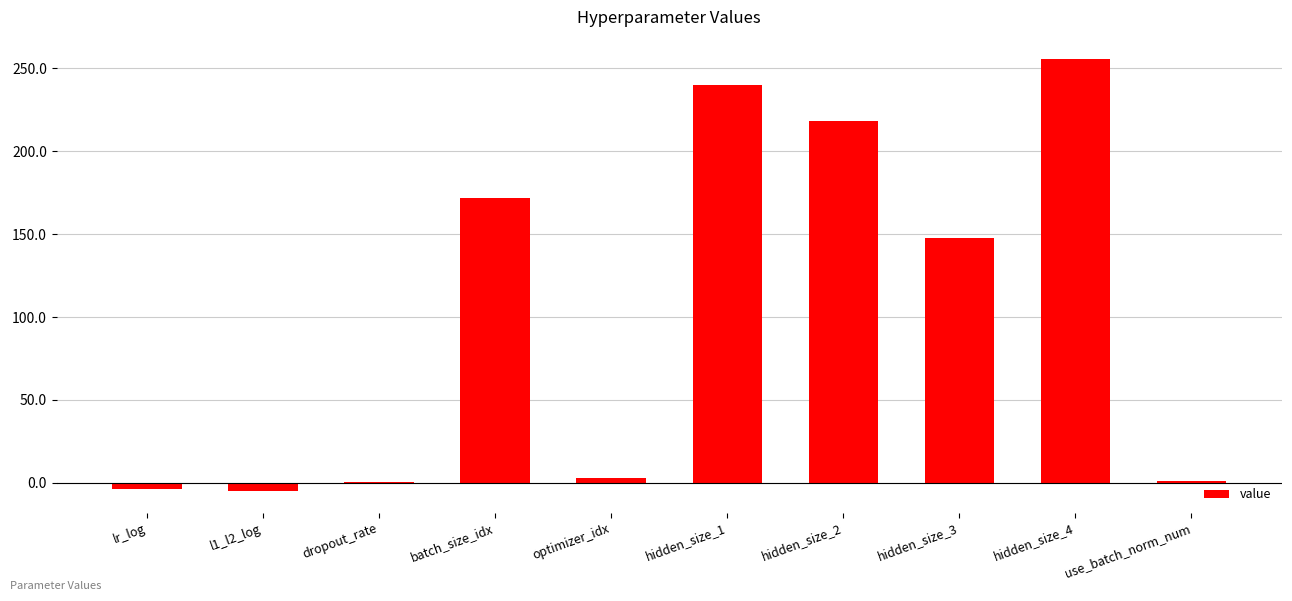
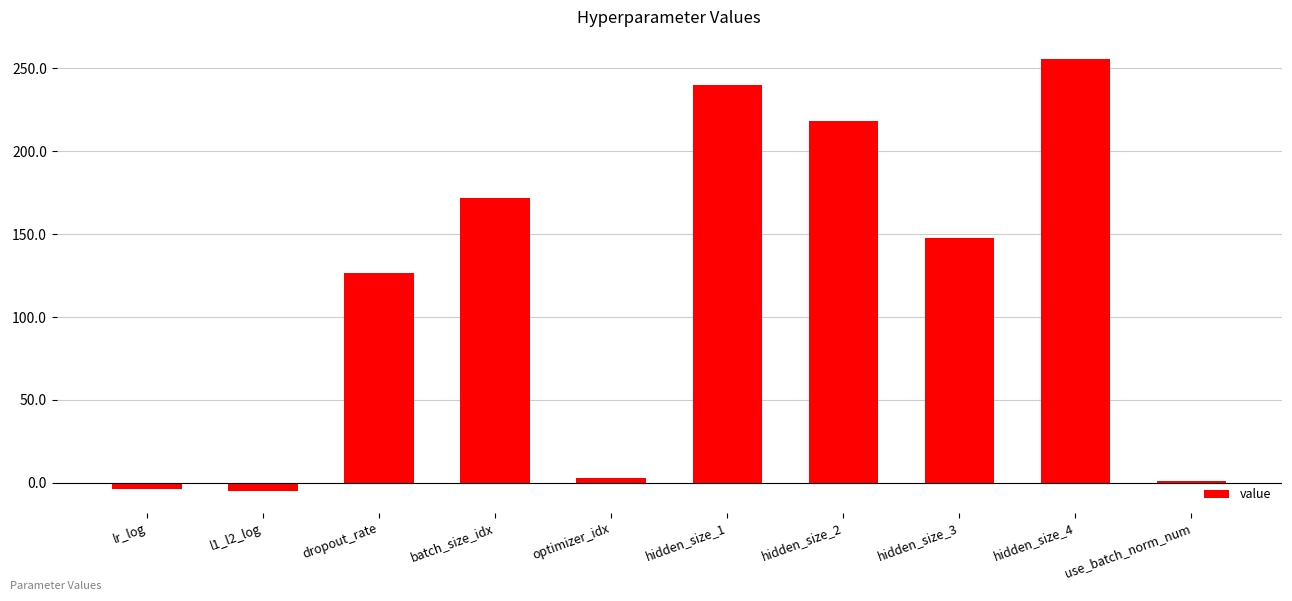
dropout_rate: 0 -> 127
